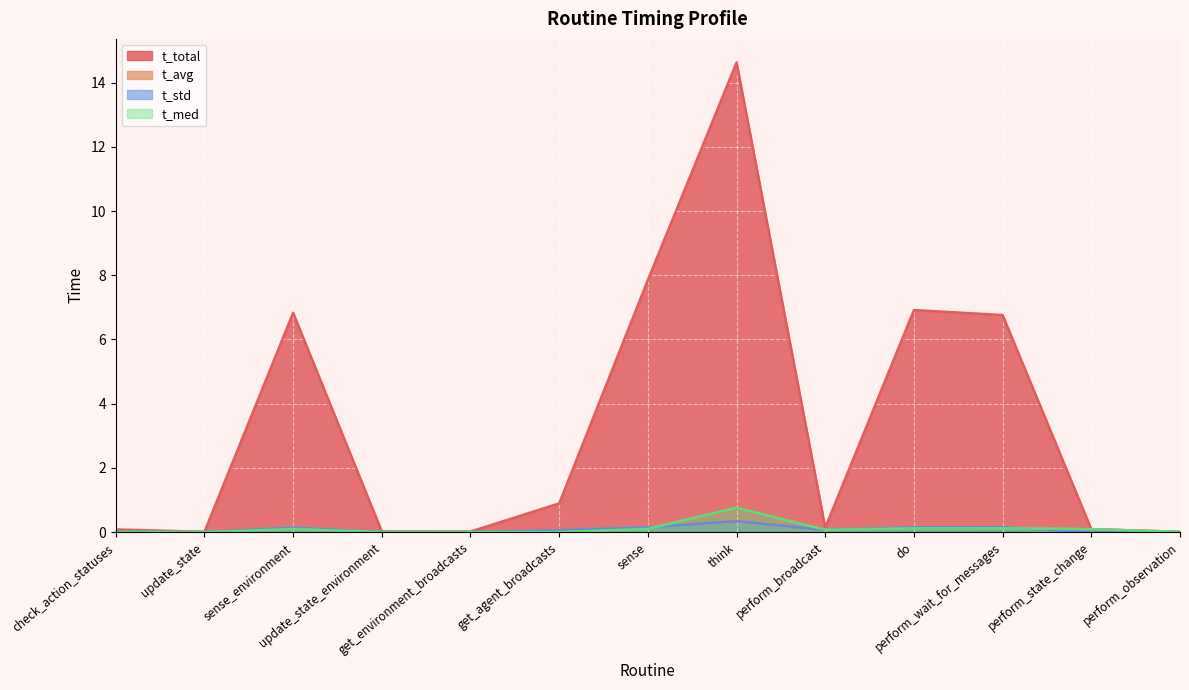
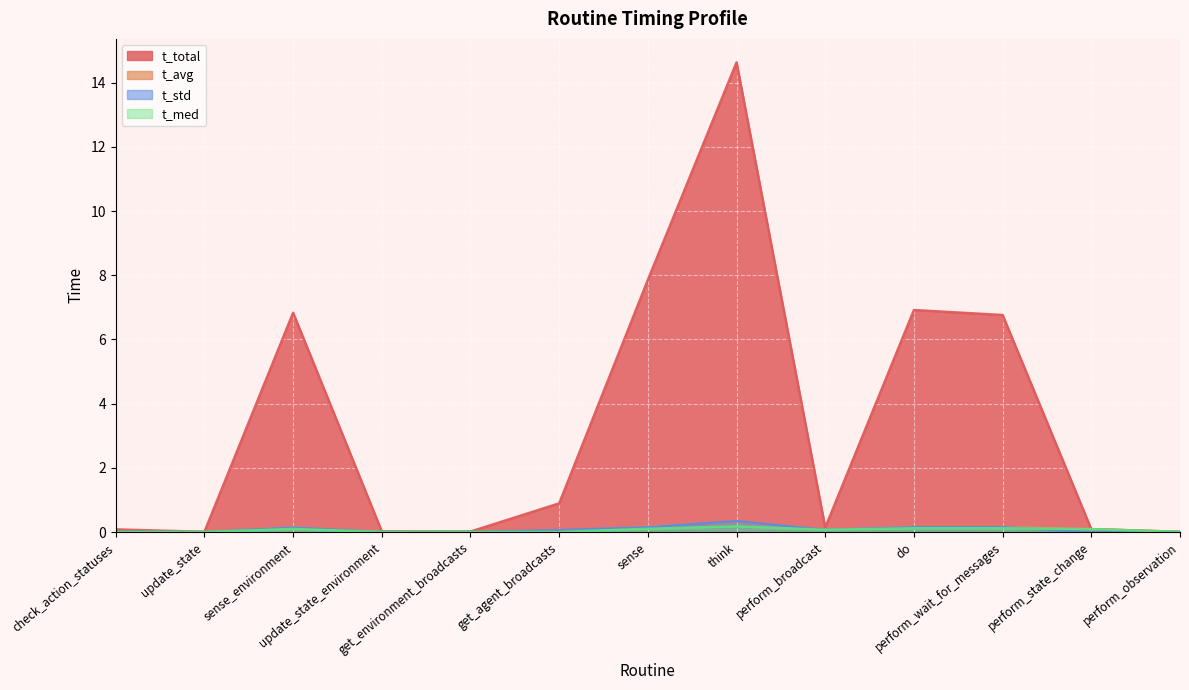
t_med, think: 0.8 -> 0.2
